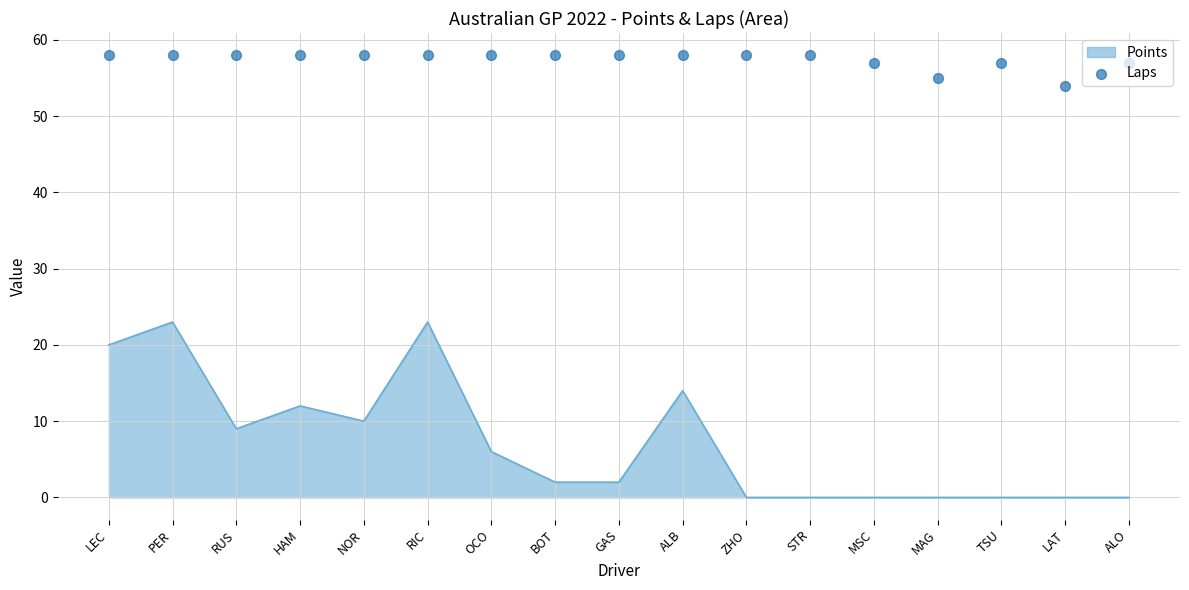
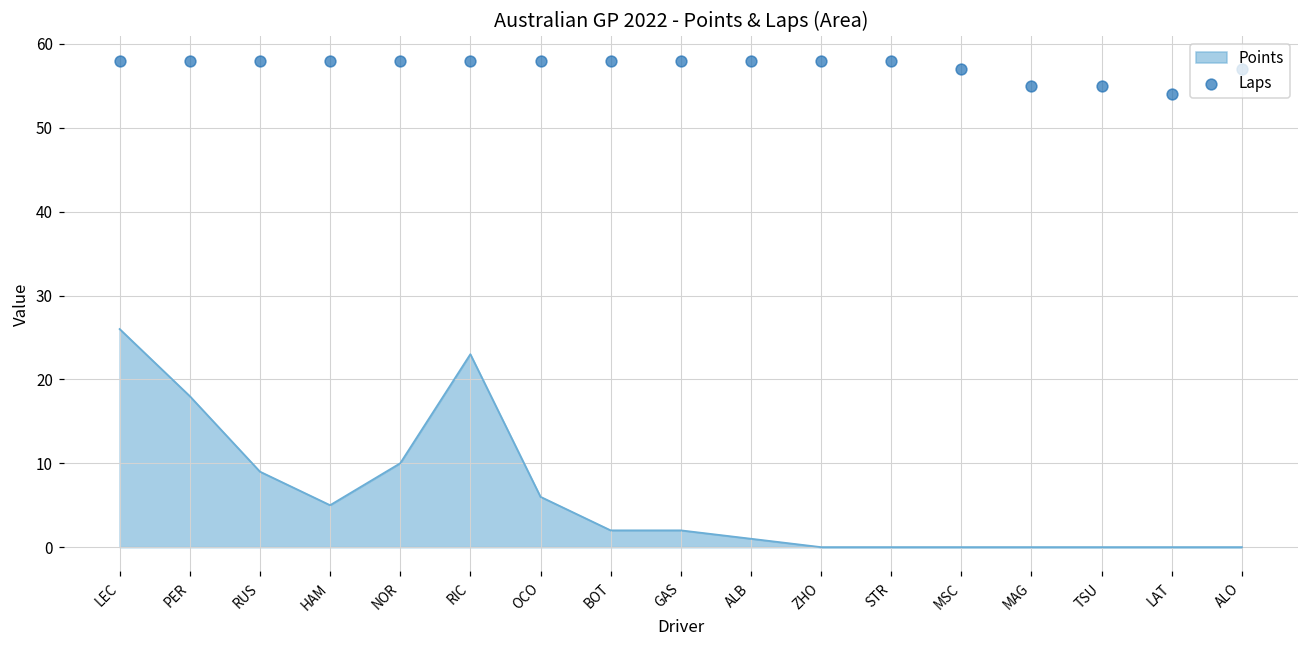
Points, LEC: 20 -> 26
Points, PER: 23 -> 18
Points, HAM: 12 -> 5
Points, ALB: 14 -> 1
Laps, TSU: 57 -> 55
